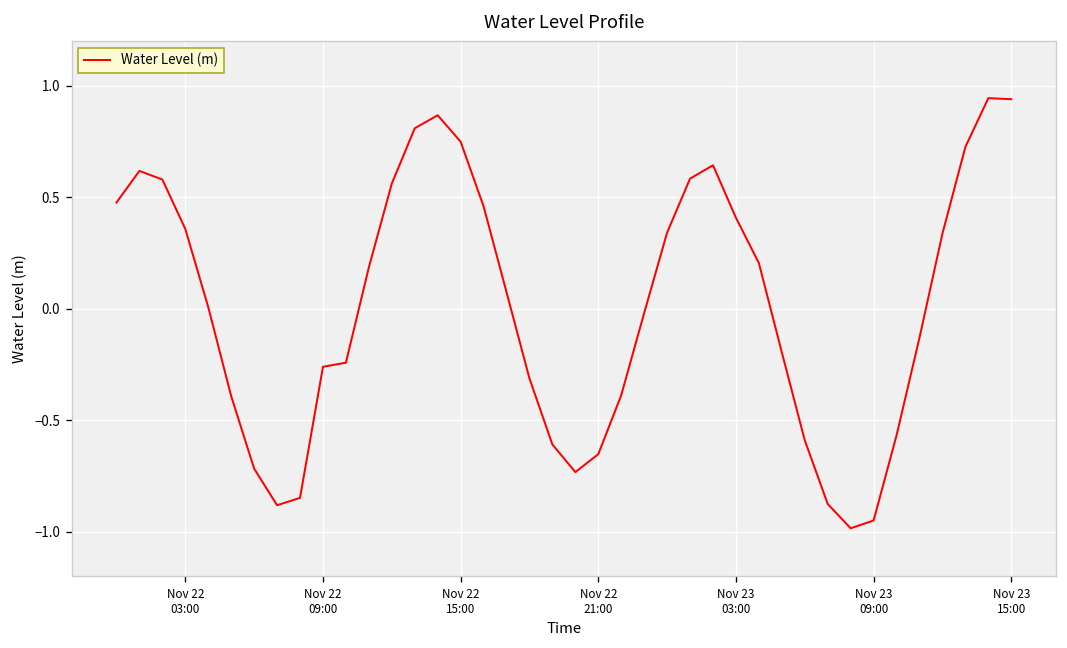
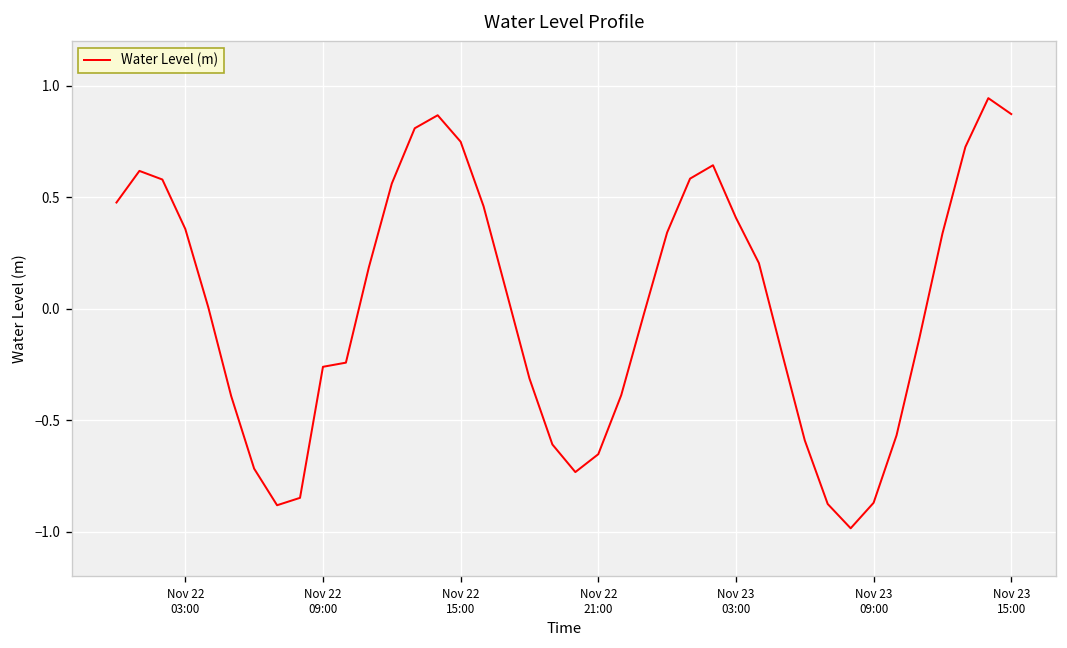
Nov 23 09:00: -0.95 -> -0.87
Nov 23 15:00: 0.94 -> 0.87
